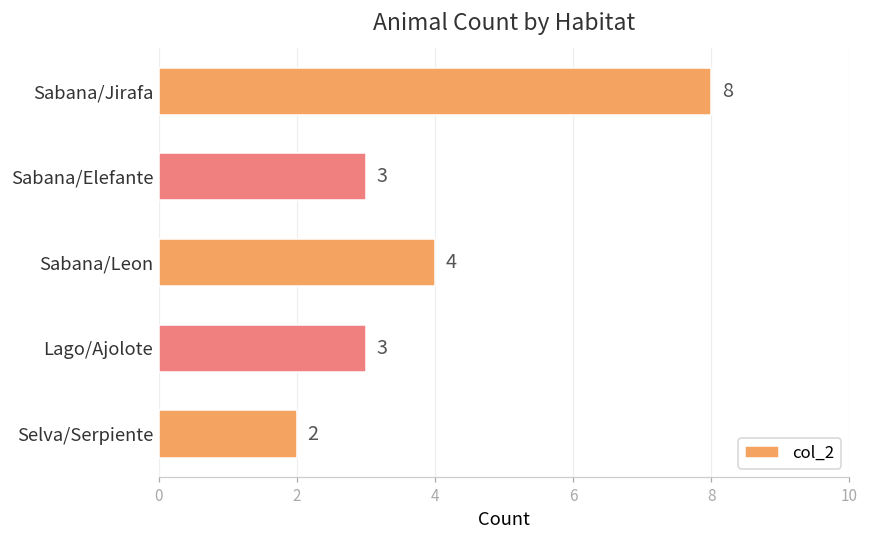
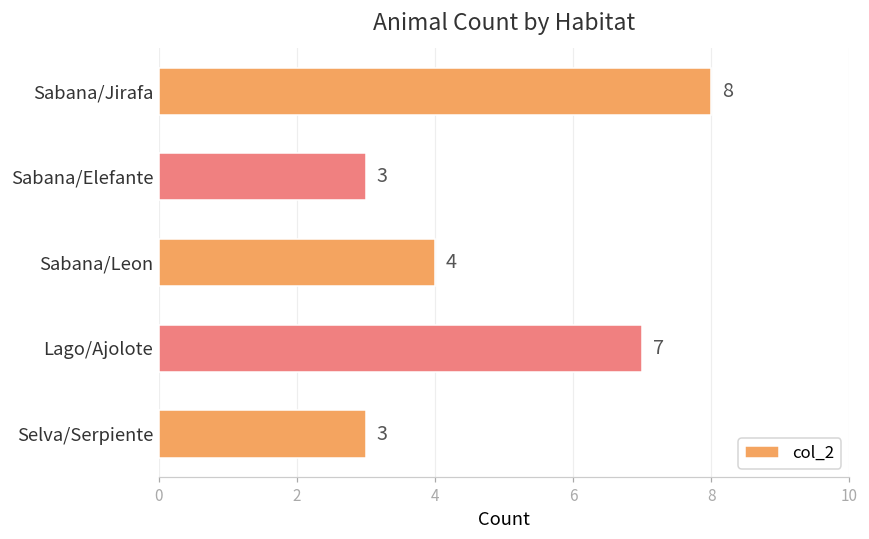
Lago/Ajolote: 3 -> 7
Selva/Serpiente: 2 -> 3
